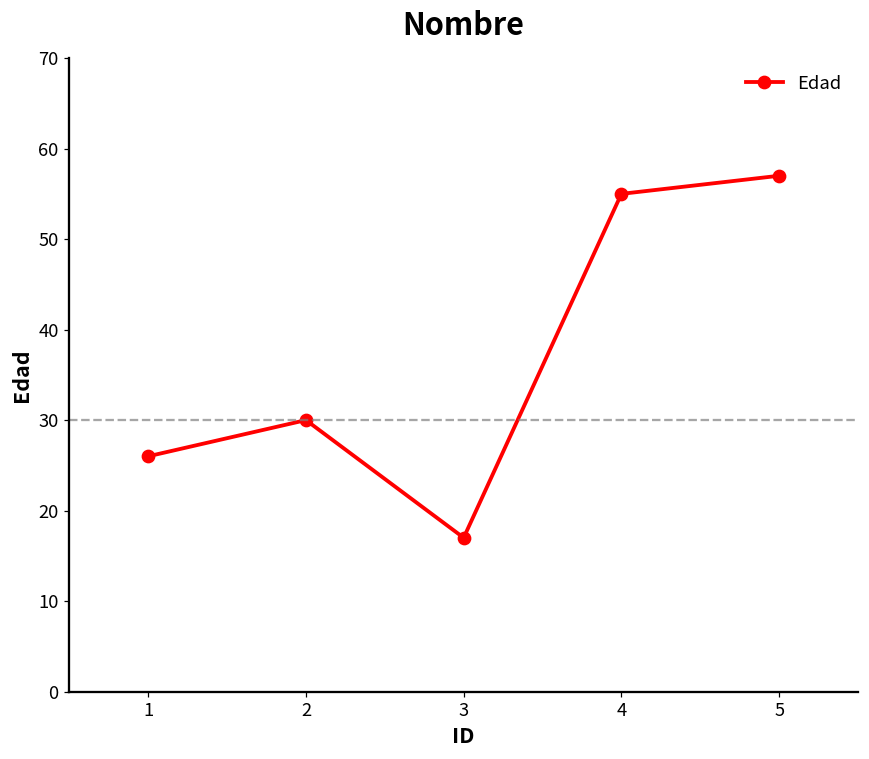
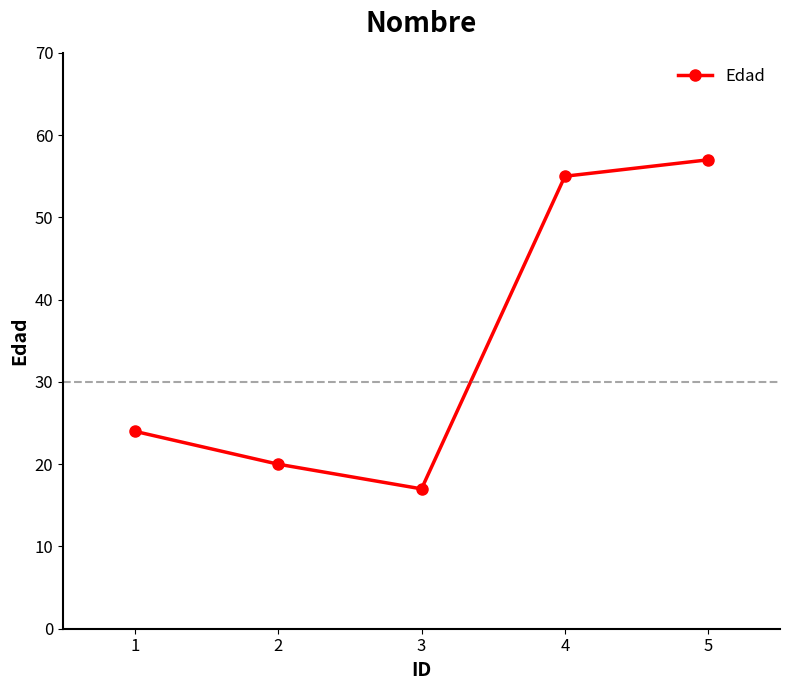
1: 26 -> 24
2: 30 -> 20
